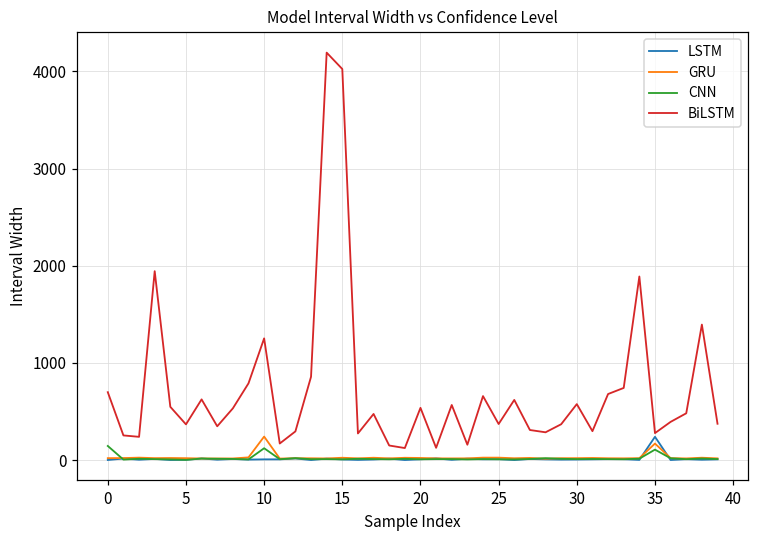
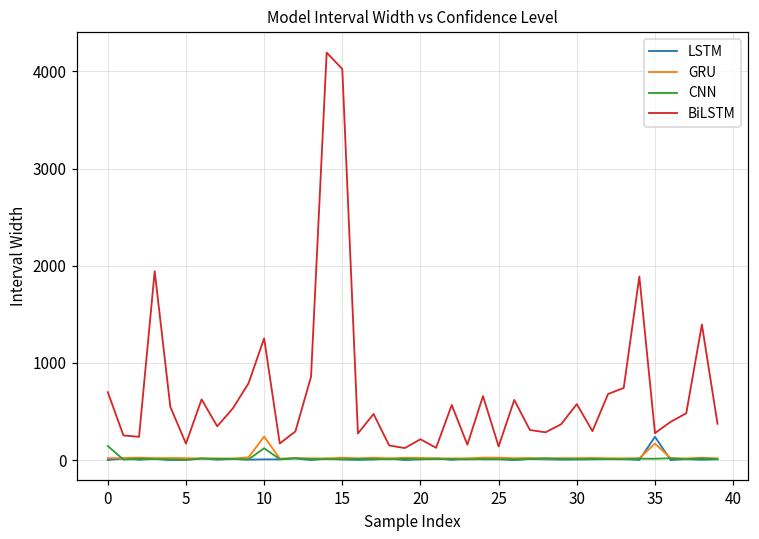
BiLSTM, 5: 400 -> 200
BiLSTM, 20: 500 -> 200
BiLSTM, 25: 400 -> 100
CNN, 35: 100 -> 0
